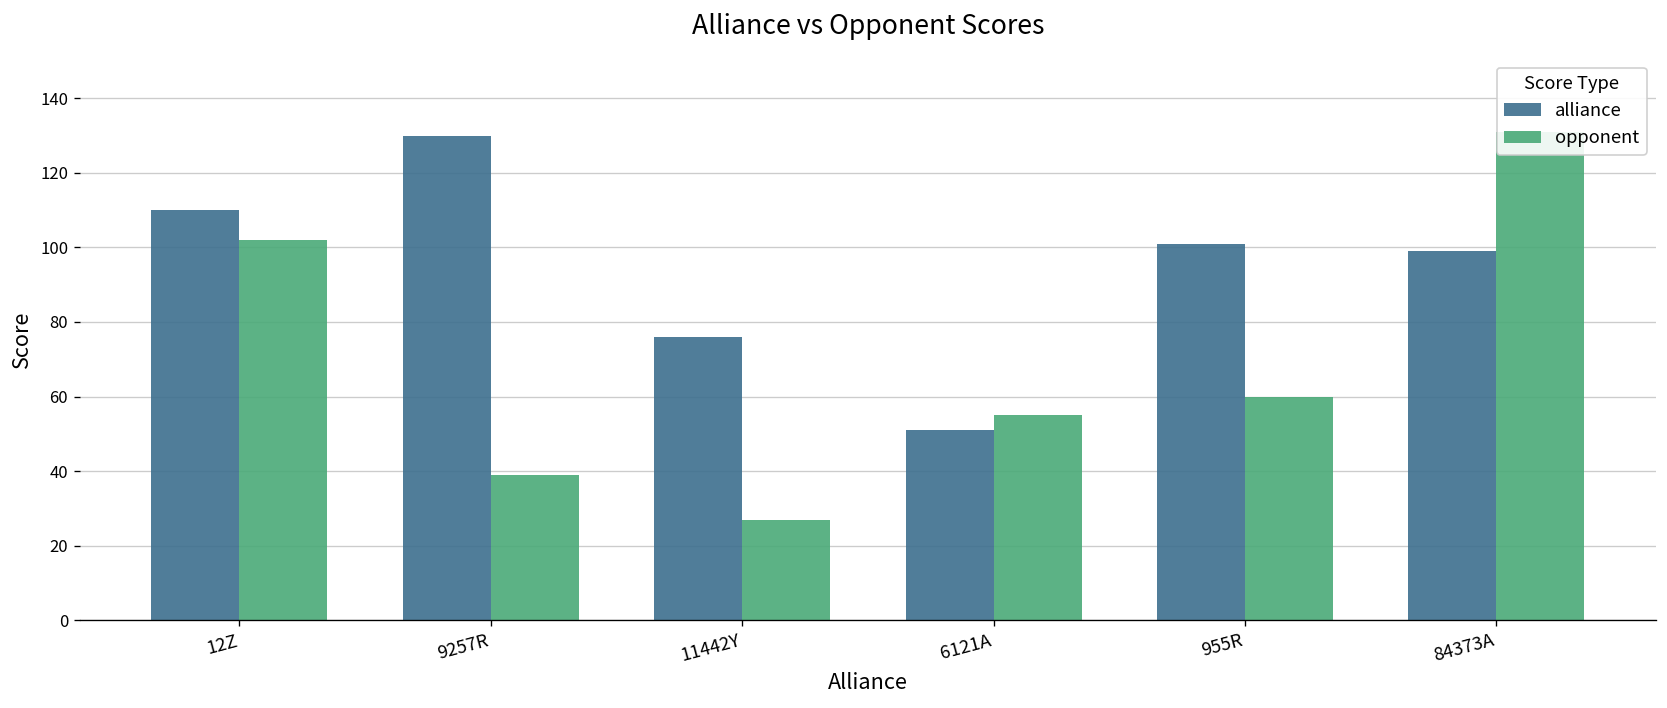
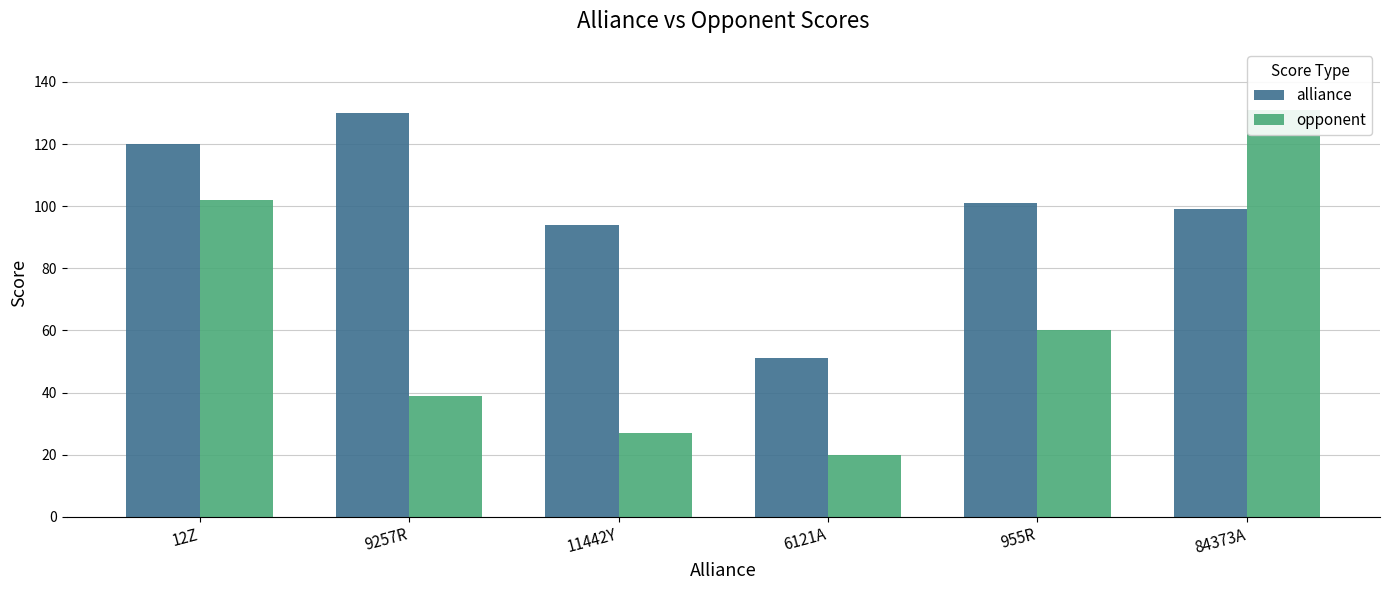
alliance, 12Z: 110 -> 120
alliance, 11442Y: 76 -> 94
opponent, 6121A: 55 -> 20
